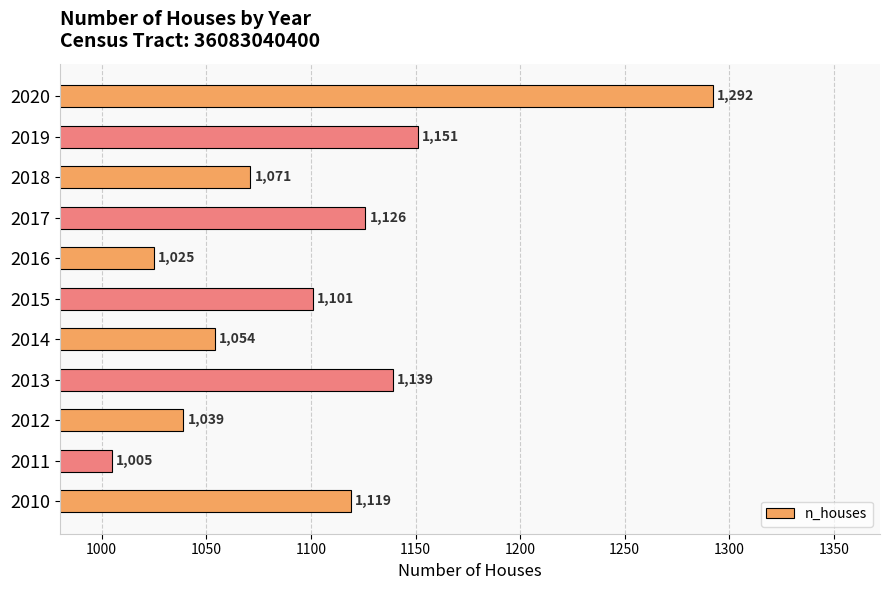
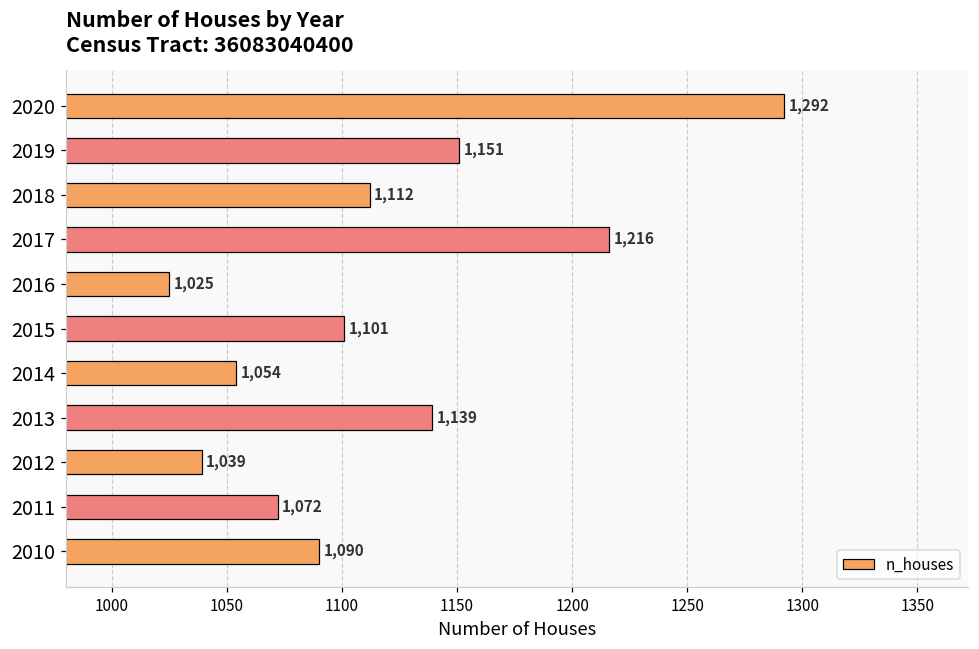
2018: 1,071 -> 1,112
2017: 1,126 -> 1,216
2011: 1,005 -> 1,072
2010: 1,119 -> 1,090
